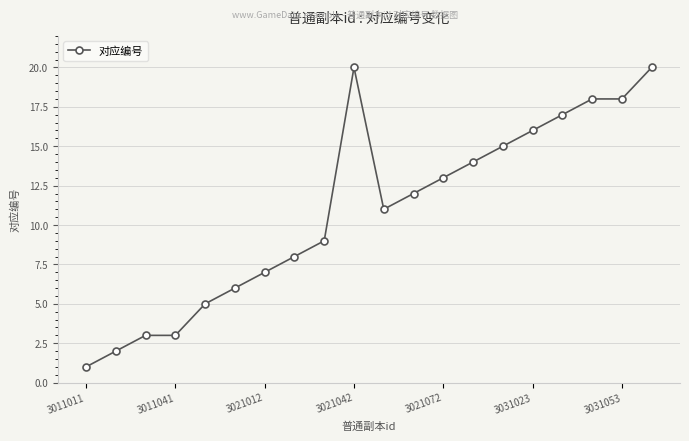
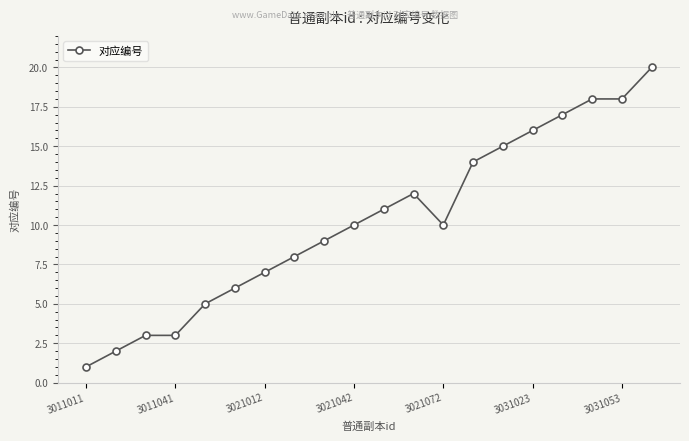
3021042: 20 -> 10
3021072: 13 -> 10
